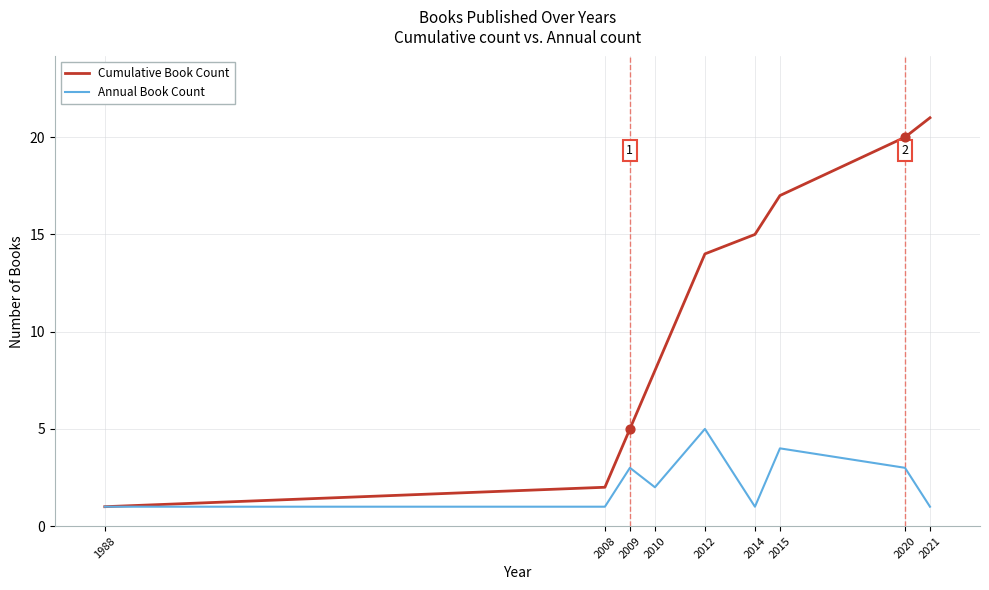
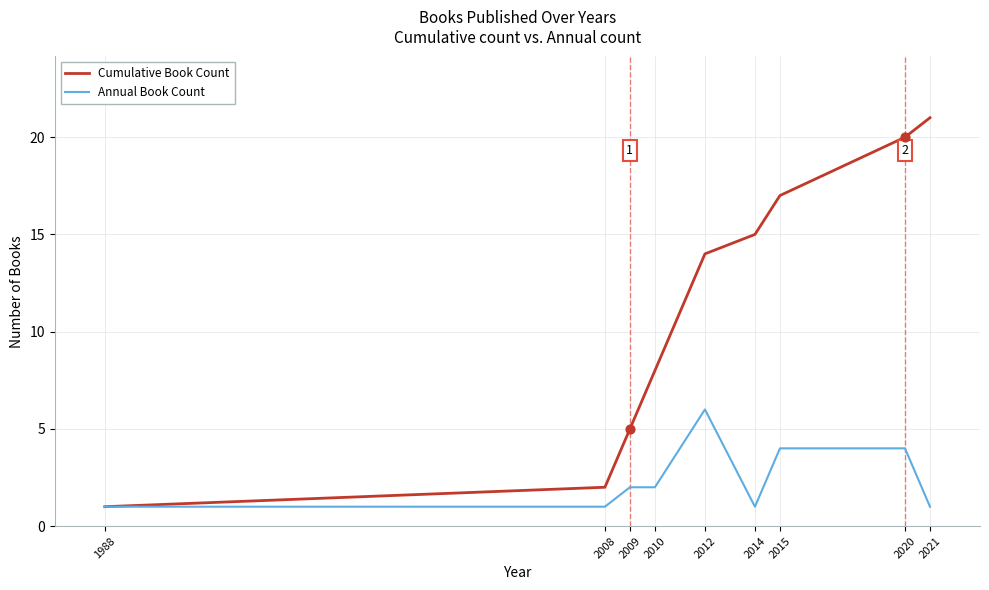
Annual Book Count, 2009: 3 -> 2
Annual Book Count, 2012: 5 -> 6
Annual Book Count, 2020: 3 -> 4
